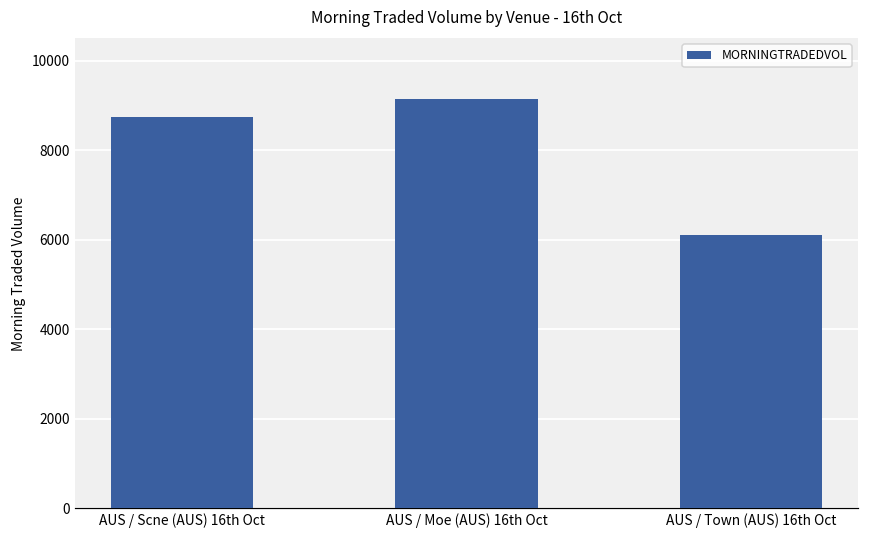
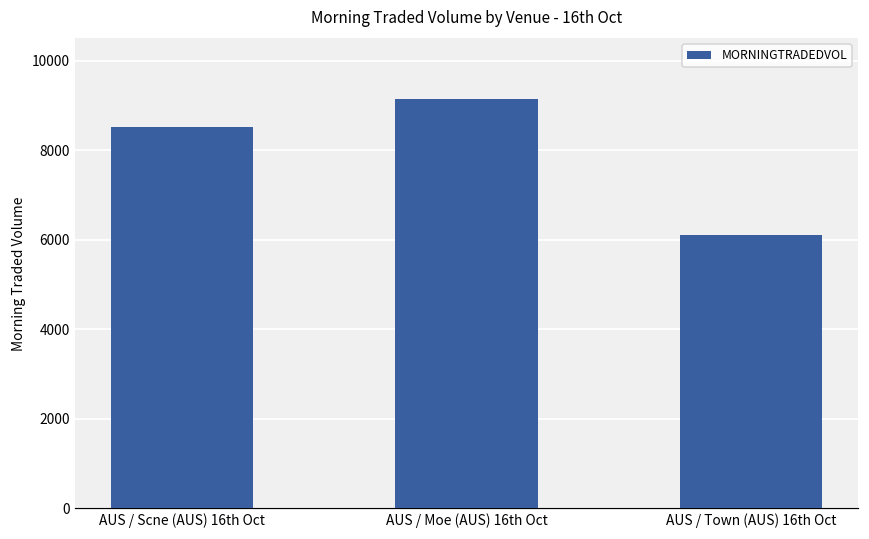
AUS / Scne (AUS) 16th Oct: 8700 -> 8500
